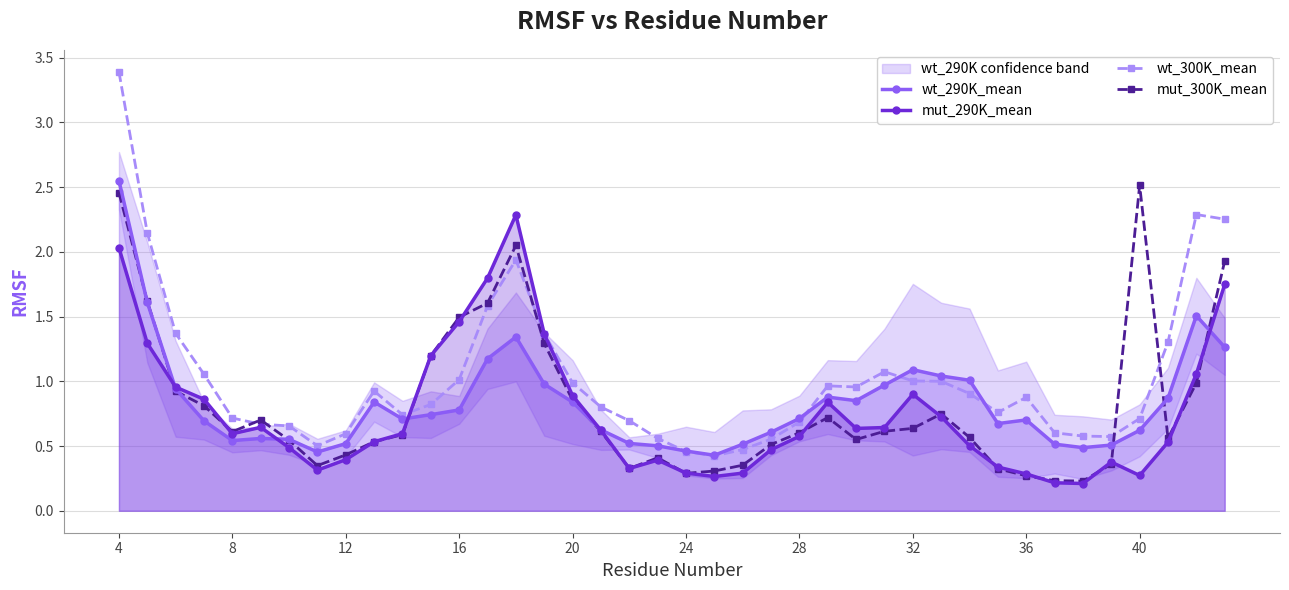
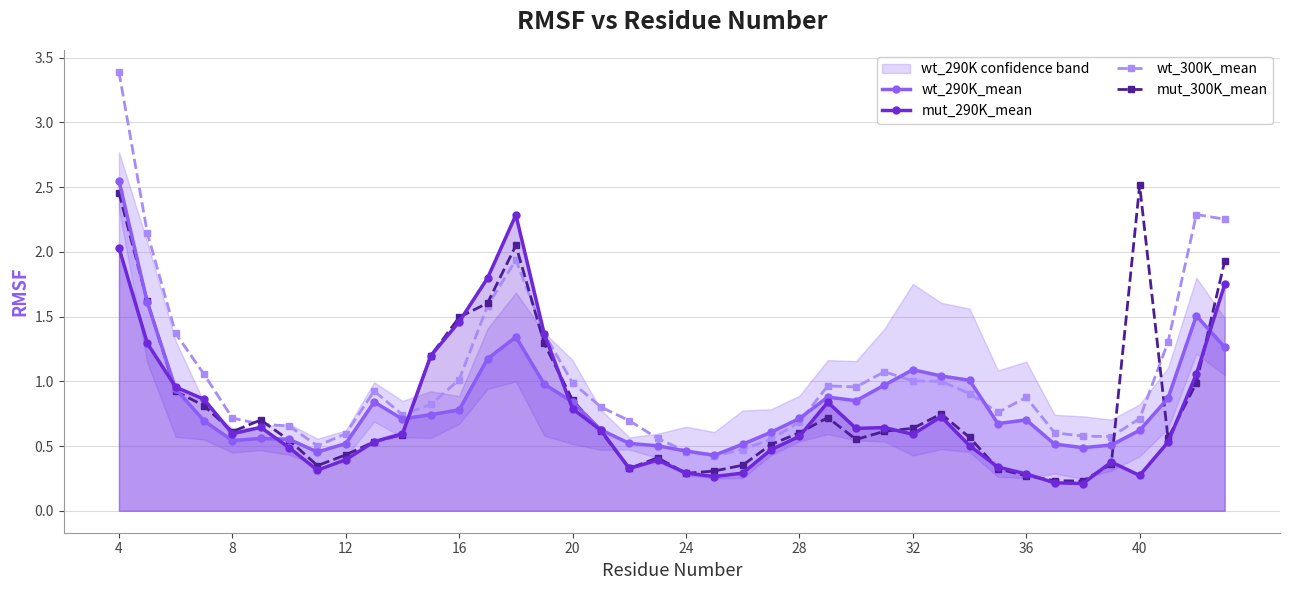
mut_290K_mean, 20: 0.89 -> 0.79
mut_290K_mean, 32: 0.90 -> 0.59
